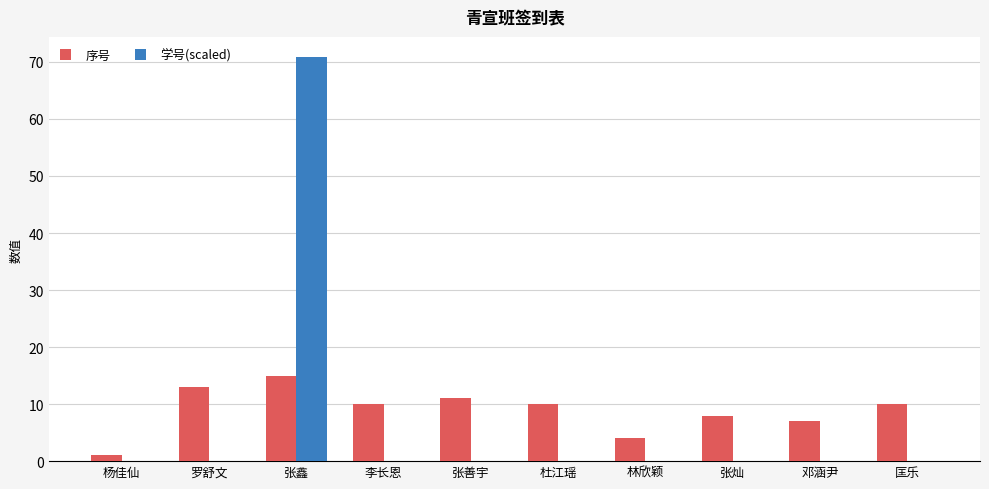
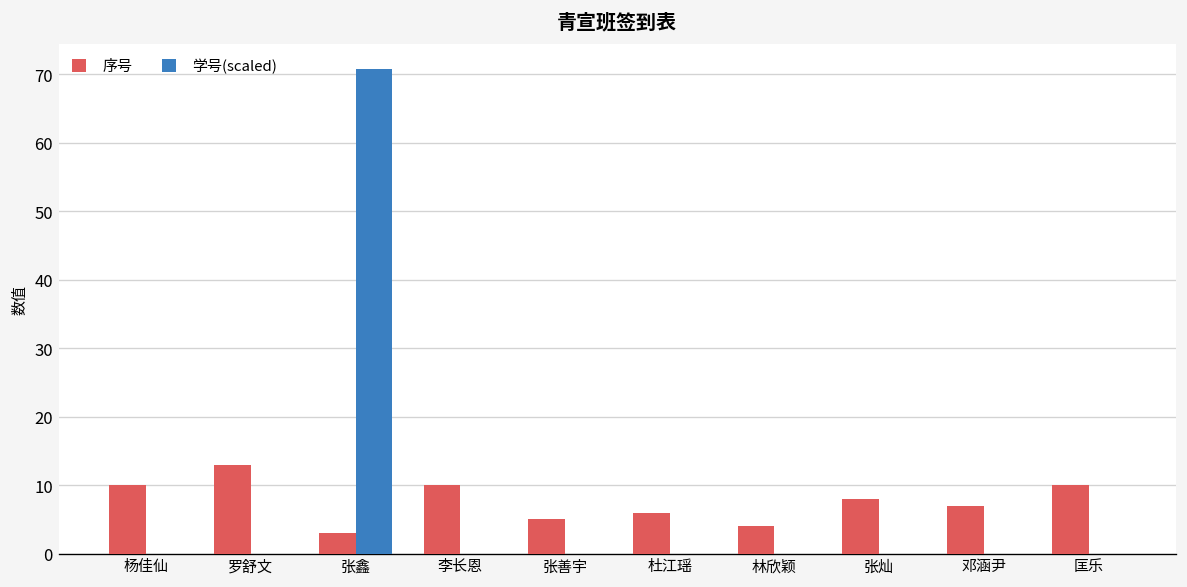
序号, 杨佳仙: 1 -> 10
序号, 张鑫: 15 -> 3
序号, 张善宇: 11 -> 5
序号, 杜江瑶: 10 -> 6
